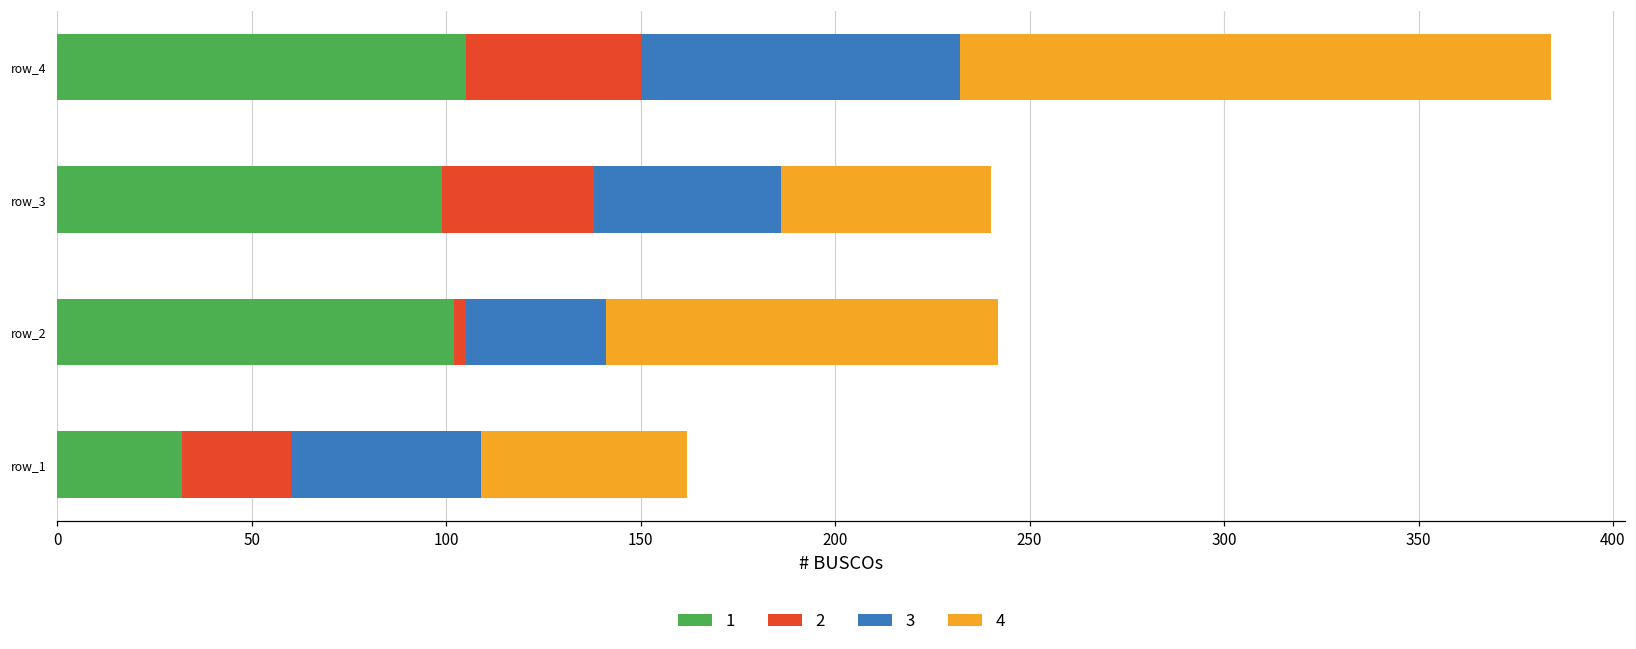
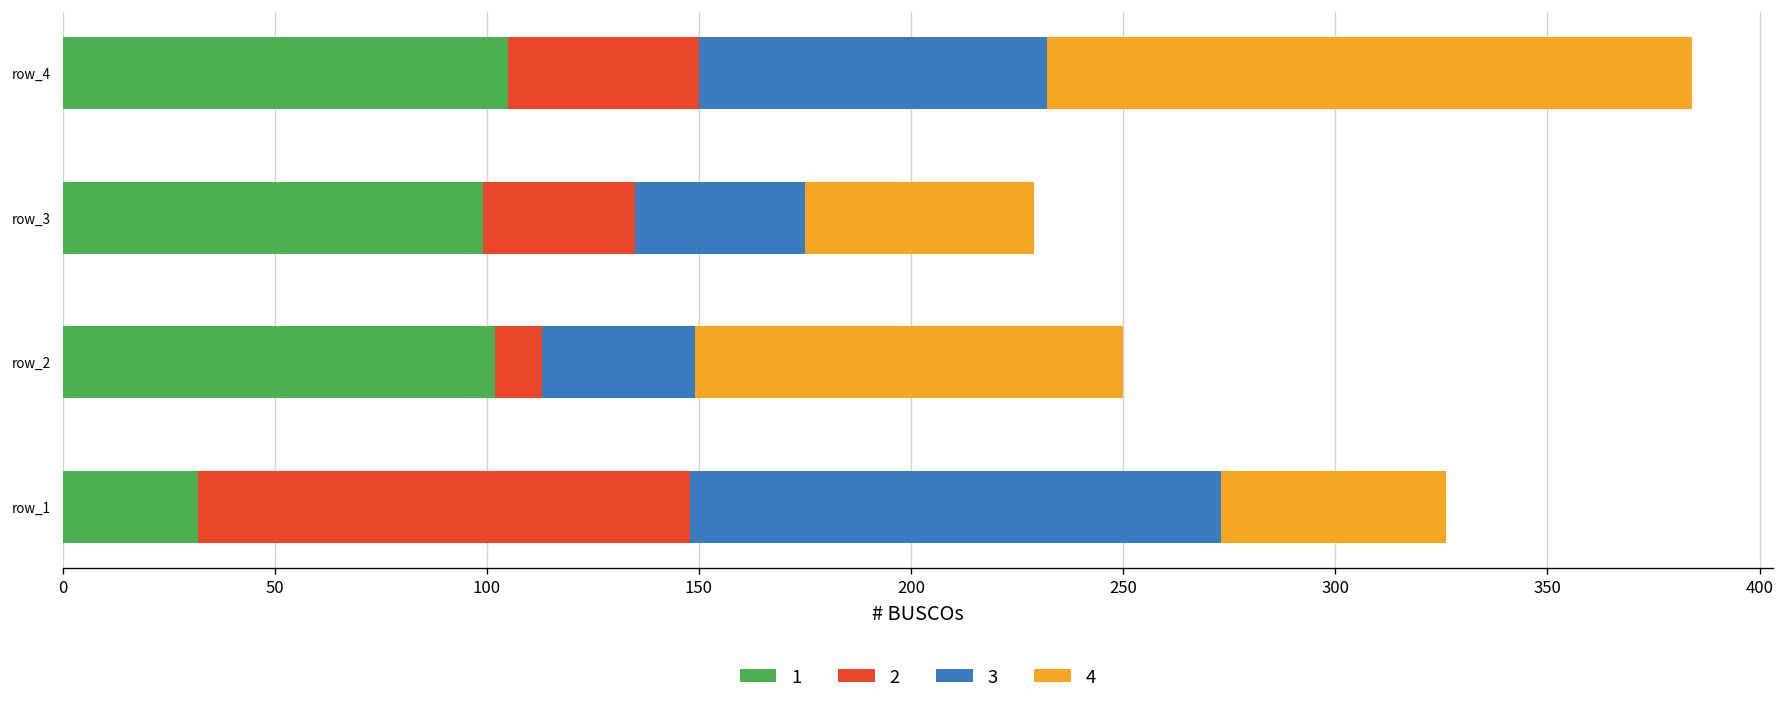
2, row_3: 39 -> 36
3, row_3: 48 -> 40
2, row_2: 3 -> 11
2, row_1: 28 -> 116
3, row_1: 49 -> 125
